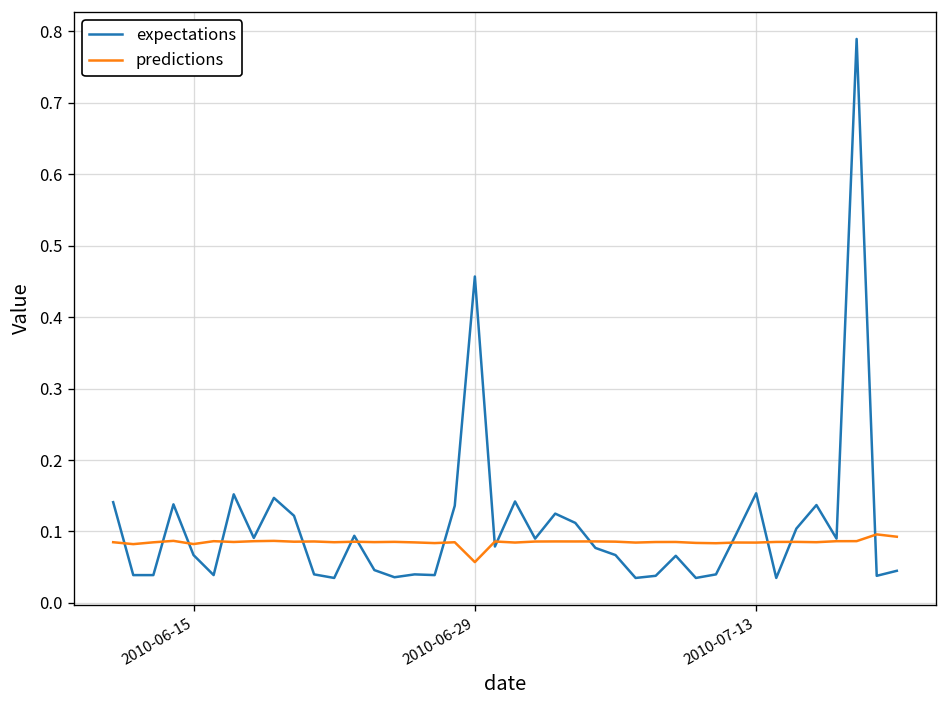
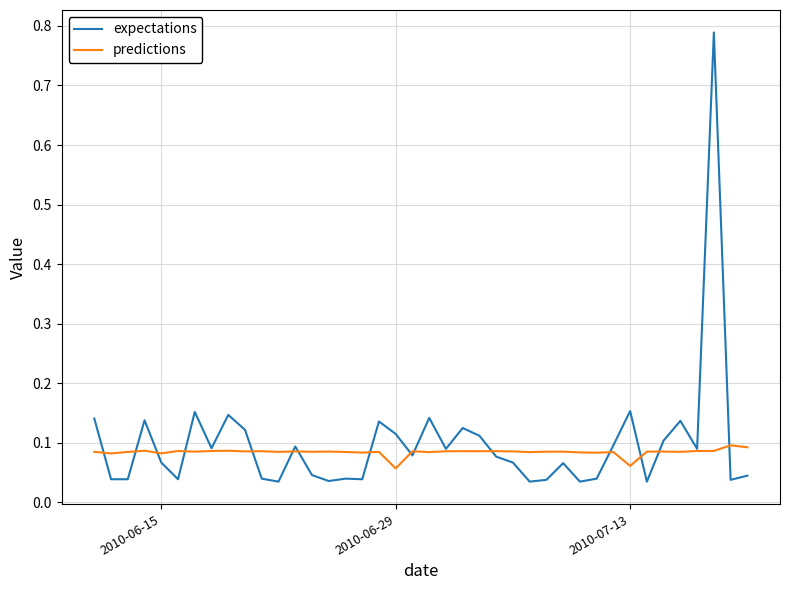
expectations, 2010-06-29: 0.46 -> 0.11
predictions, 2010-07-13: 0.08 -> 0.06
